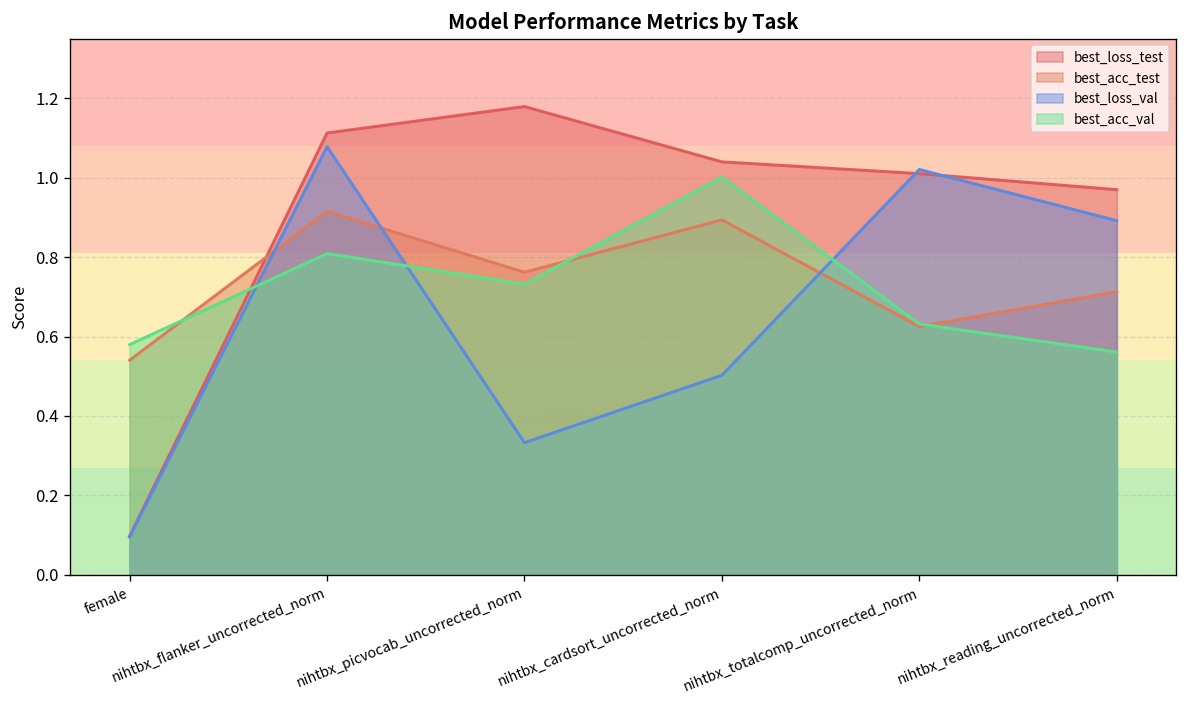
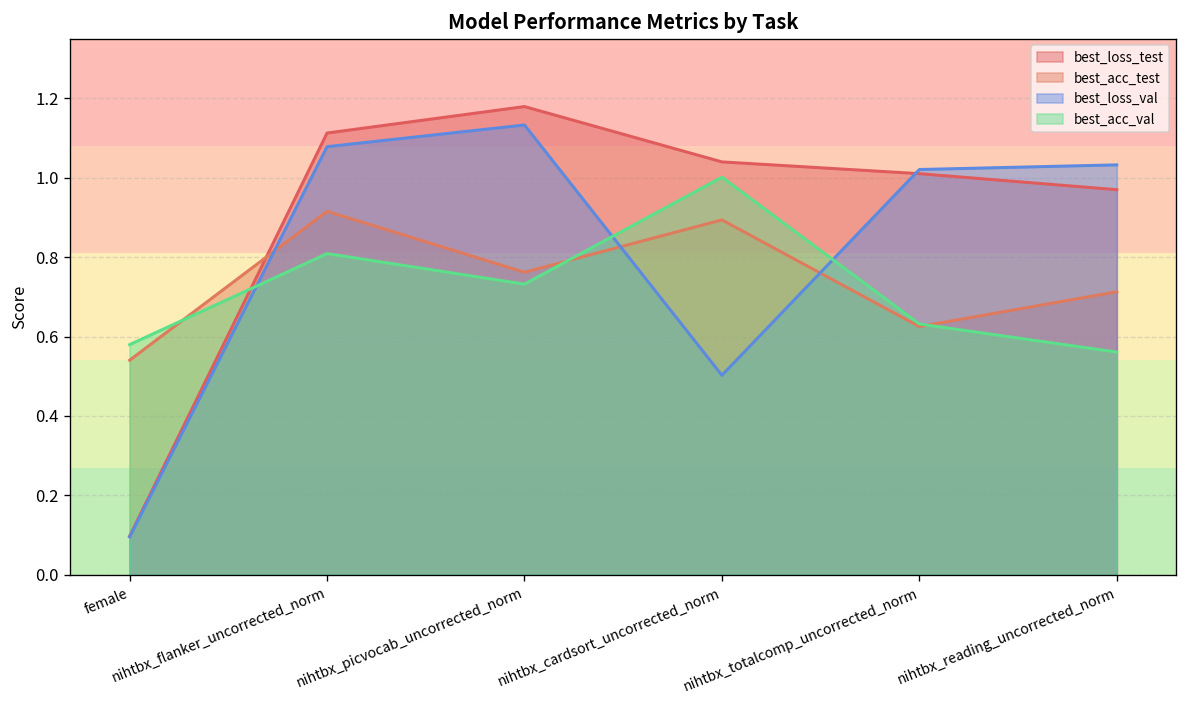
best_loss_val, nihtbx_picvocab_uncorrected_norm: 0.33 -> 1.13
best_loss_val, nihtbx_reading_uncorrected_norm: 0.89 -> 1.03
